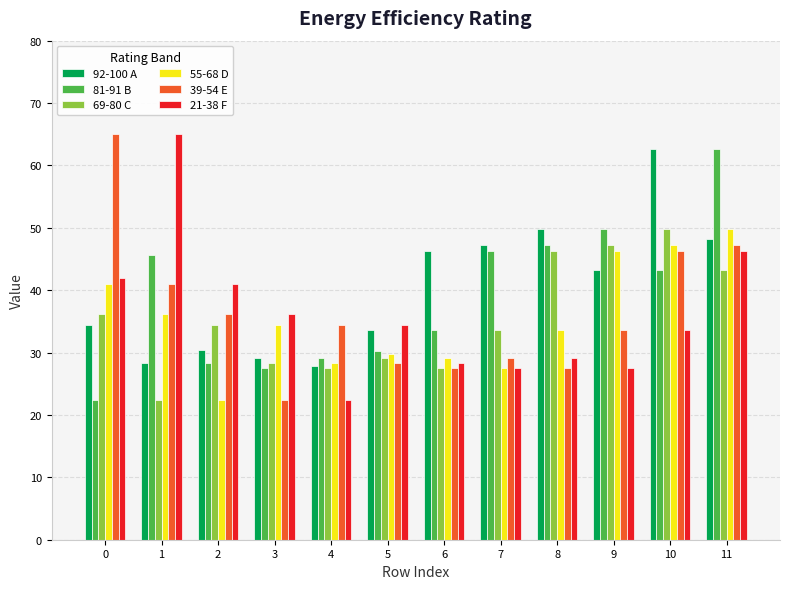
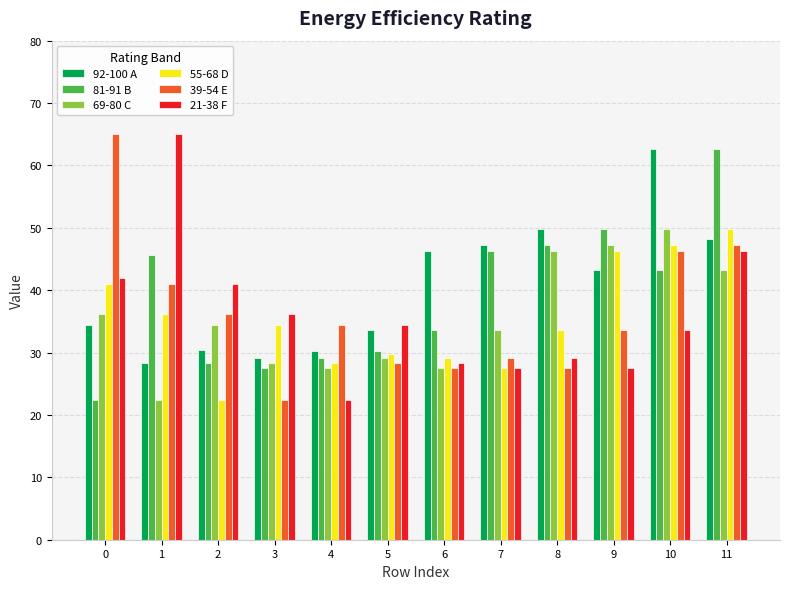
92-100 A, 4: 28 -> 30
